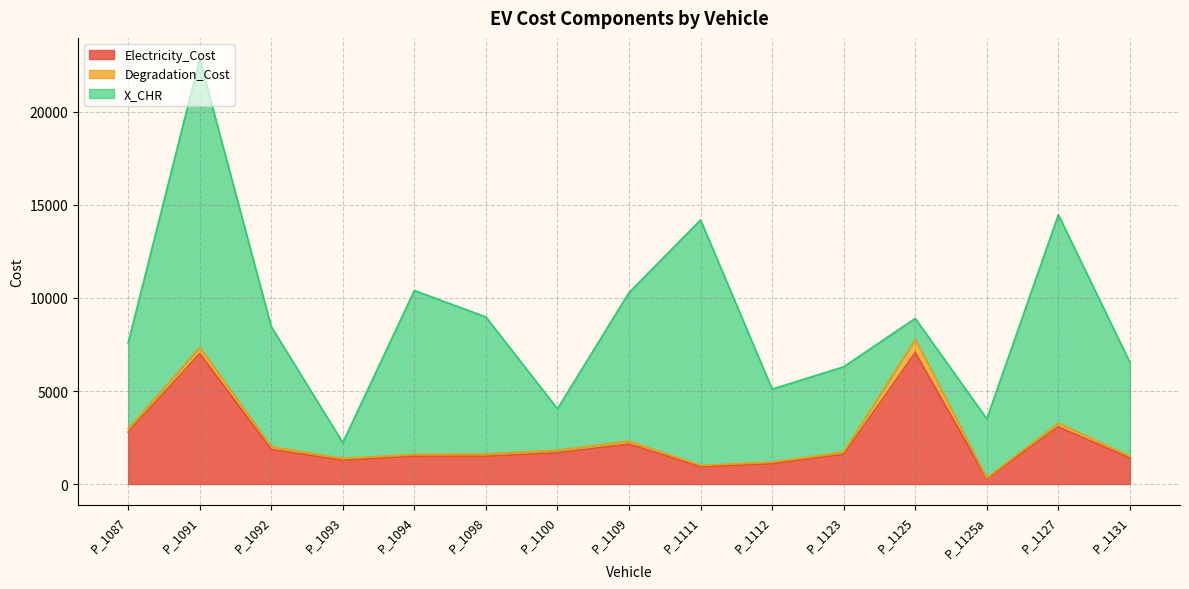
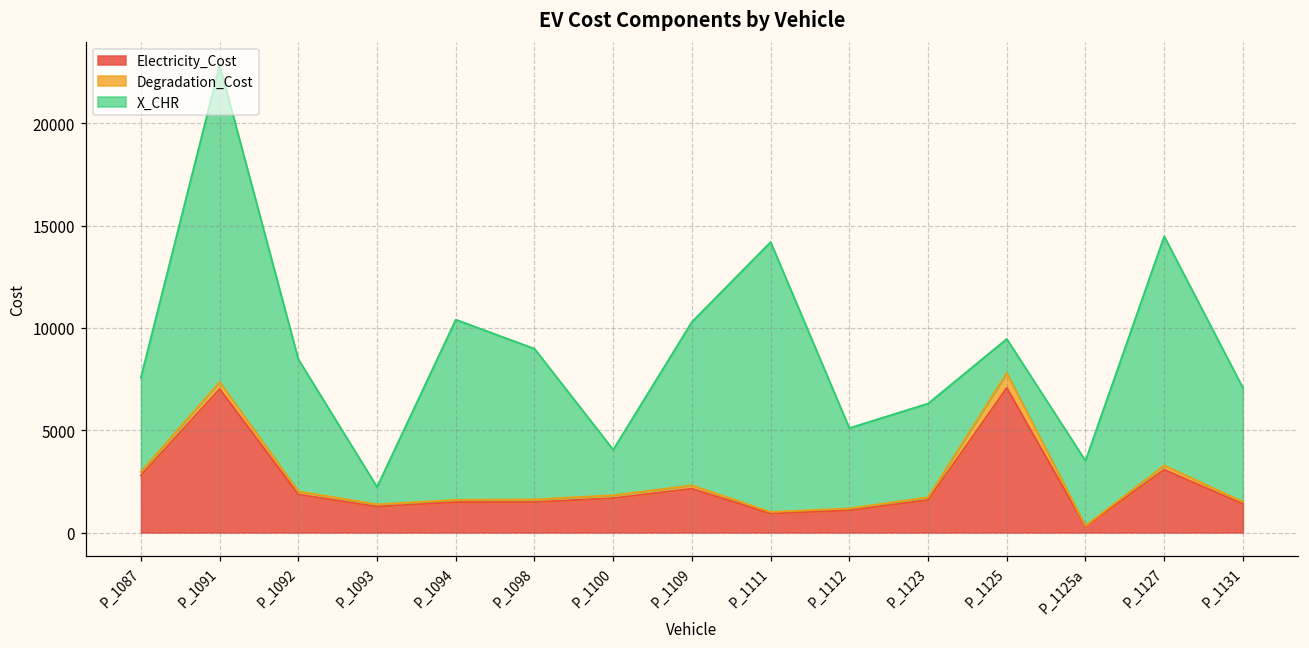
X_CHR, P_1125: 1100 -> 1700
X_CHR, P_1131: 5000 -> 5600
